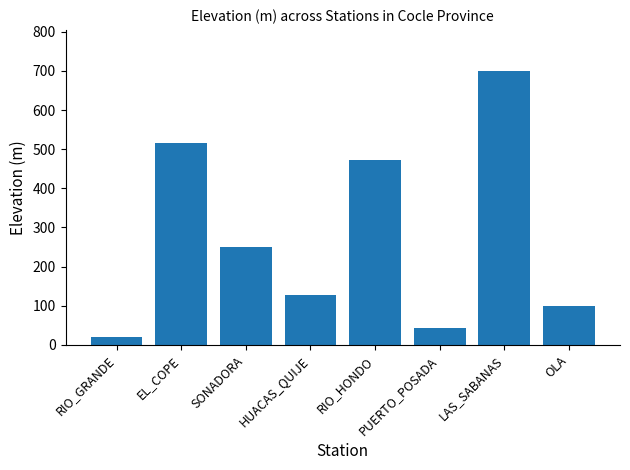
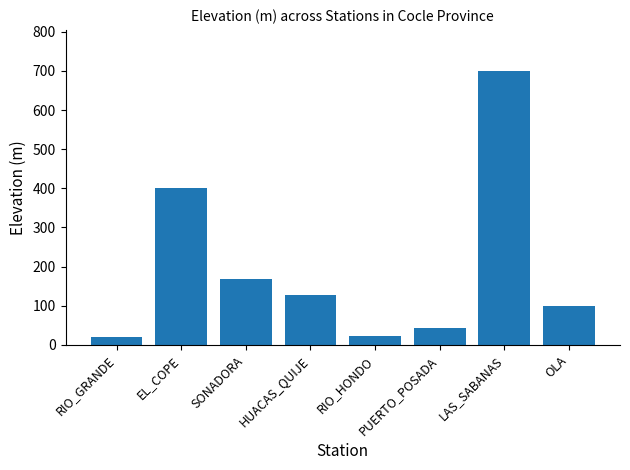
EL_COPE: 520 -> 400
SONADORA: 250 -> 170
RIO_HONDO: 470 -> 20
